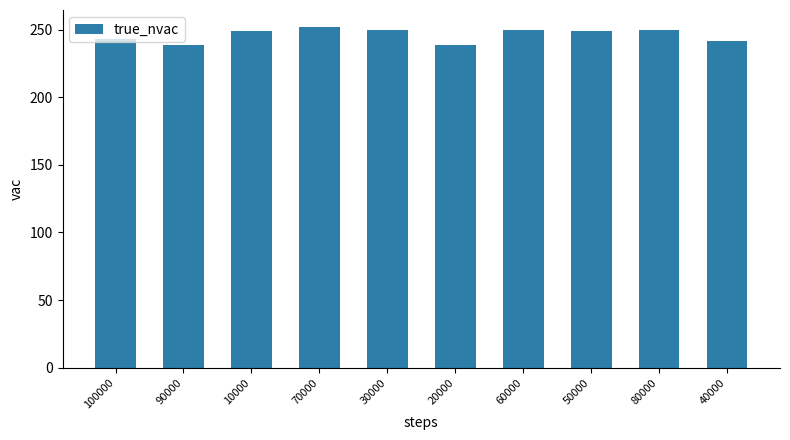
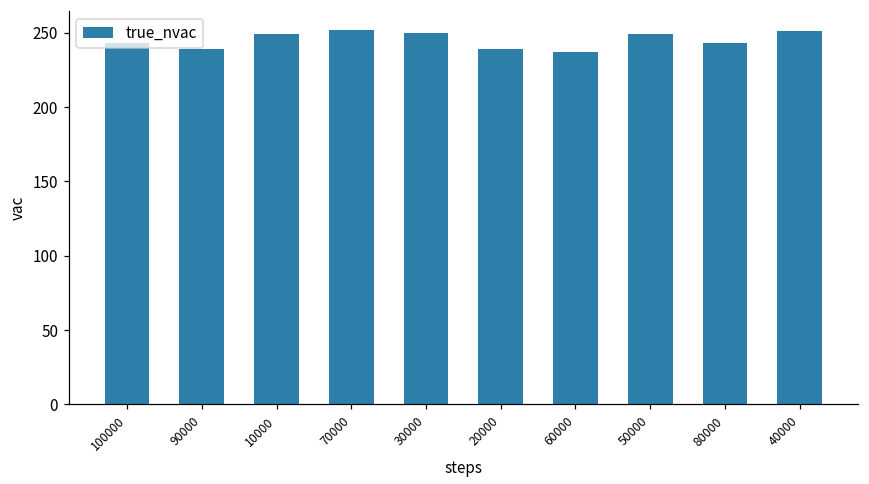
60000: 250 -> 237
80000: 250 -> 243
40000: 242 -> 251
